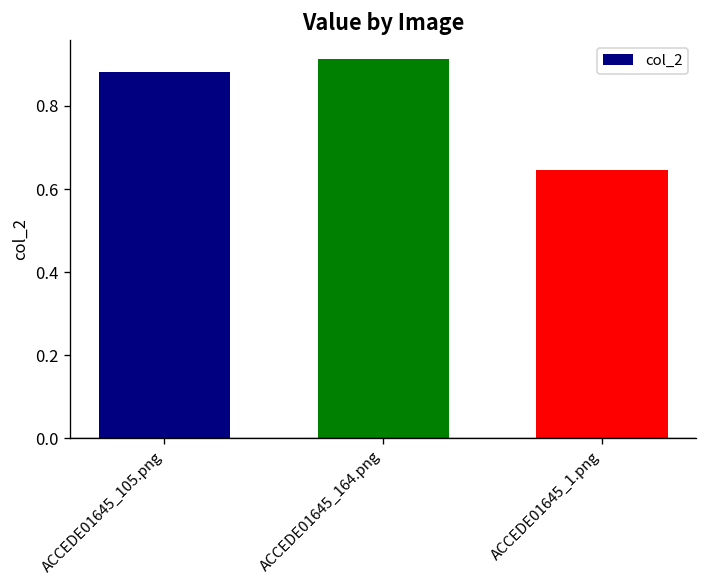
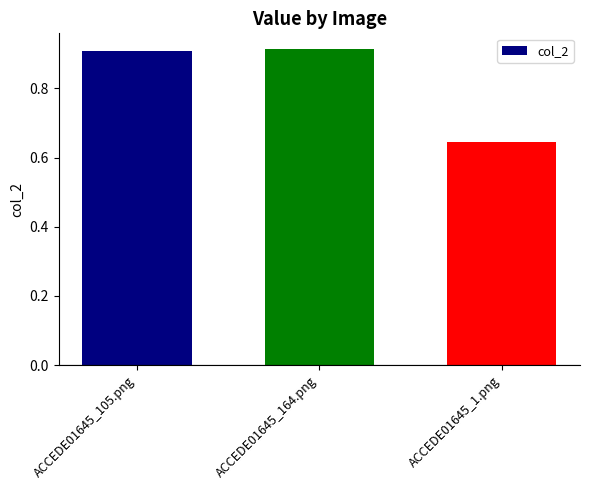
ACCEDE01645_105.png: 0.88 -> 0.91
